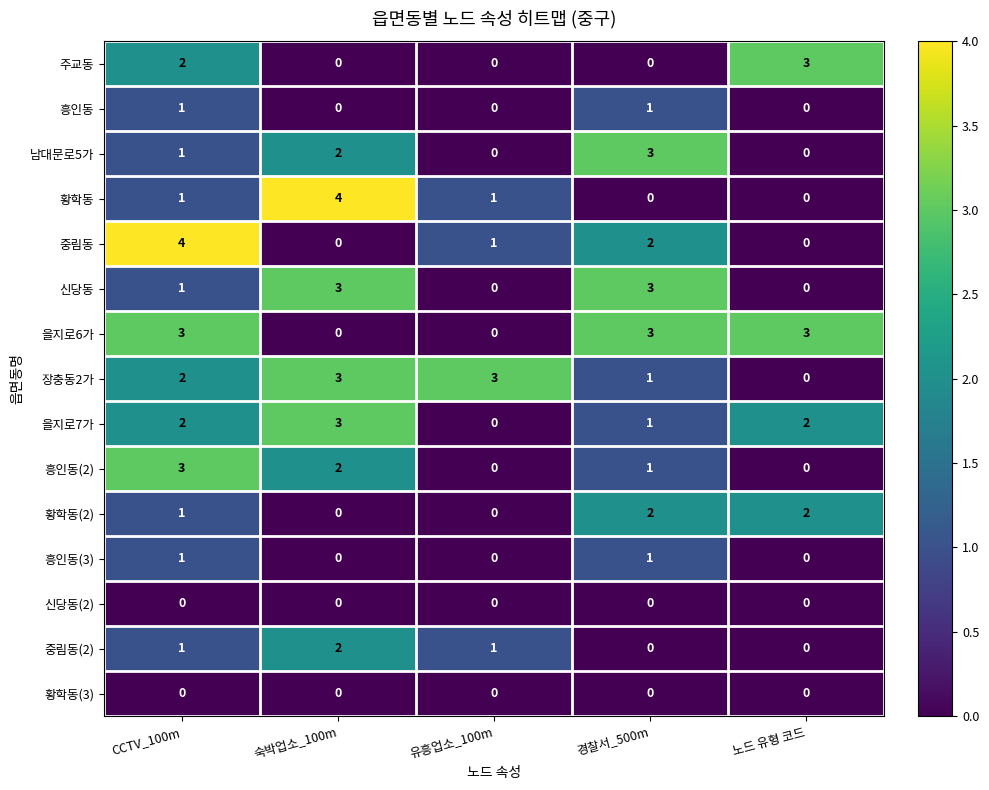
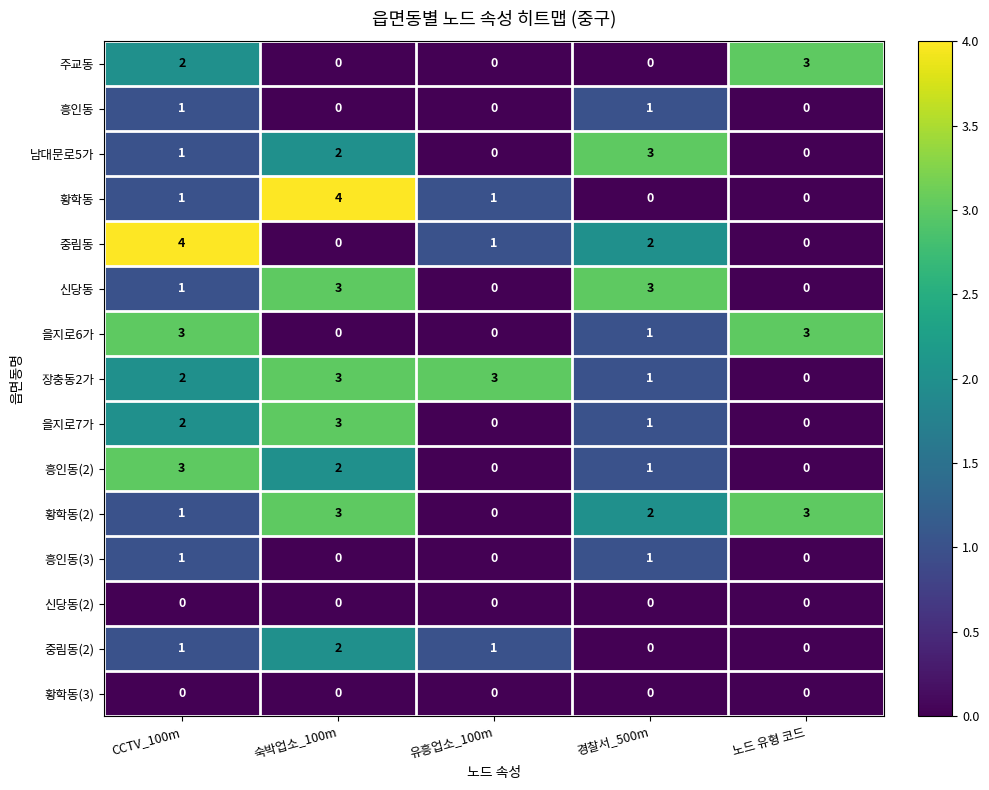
을지로6가, 경찰서_500m: 3 -> 1
을지로7가, 노드 유형 코드: 2 -> 0
황학동(2), 숙박업소_100m: 0 -> 3
황학동(2), 노드 유형 코드: 2 -> 3
